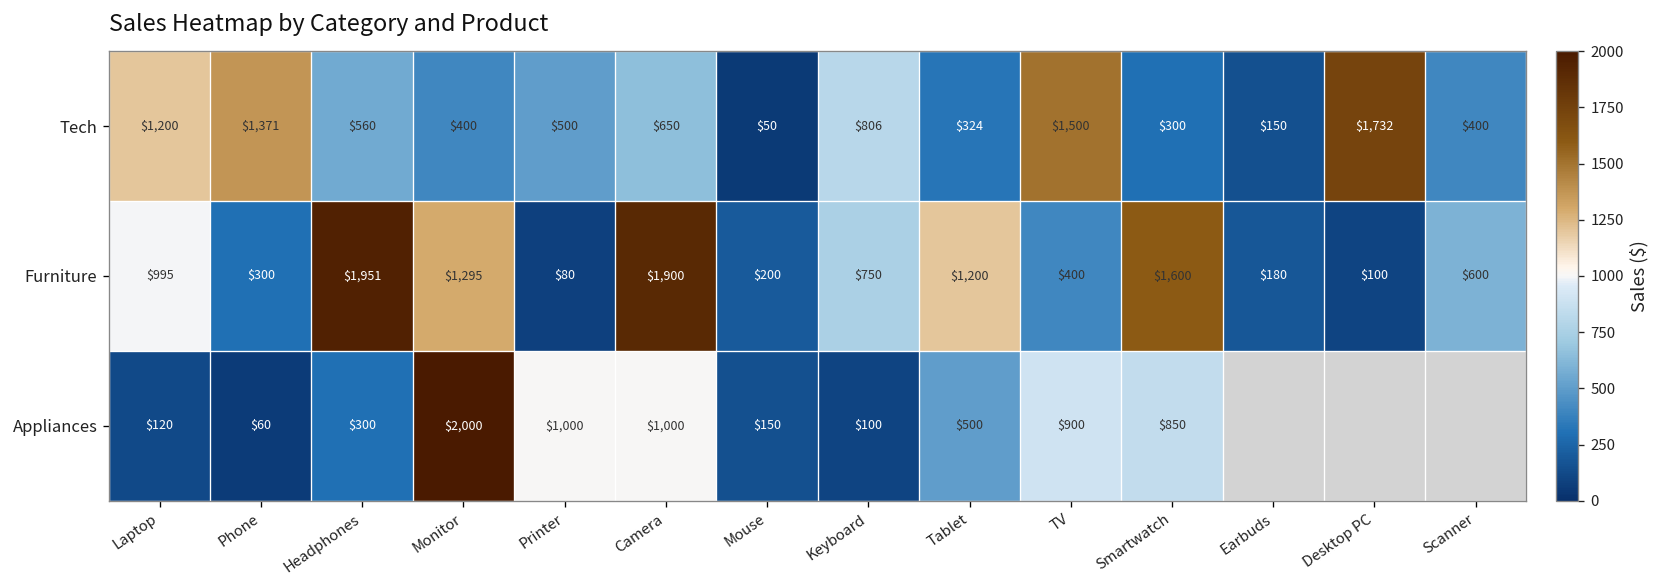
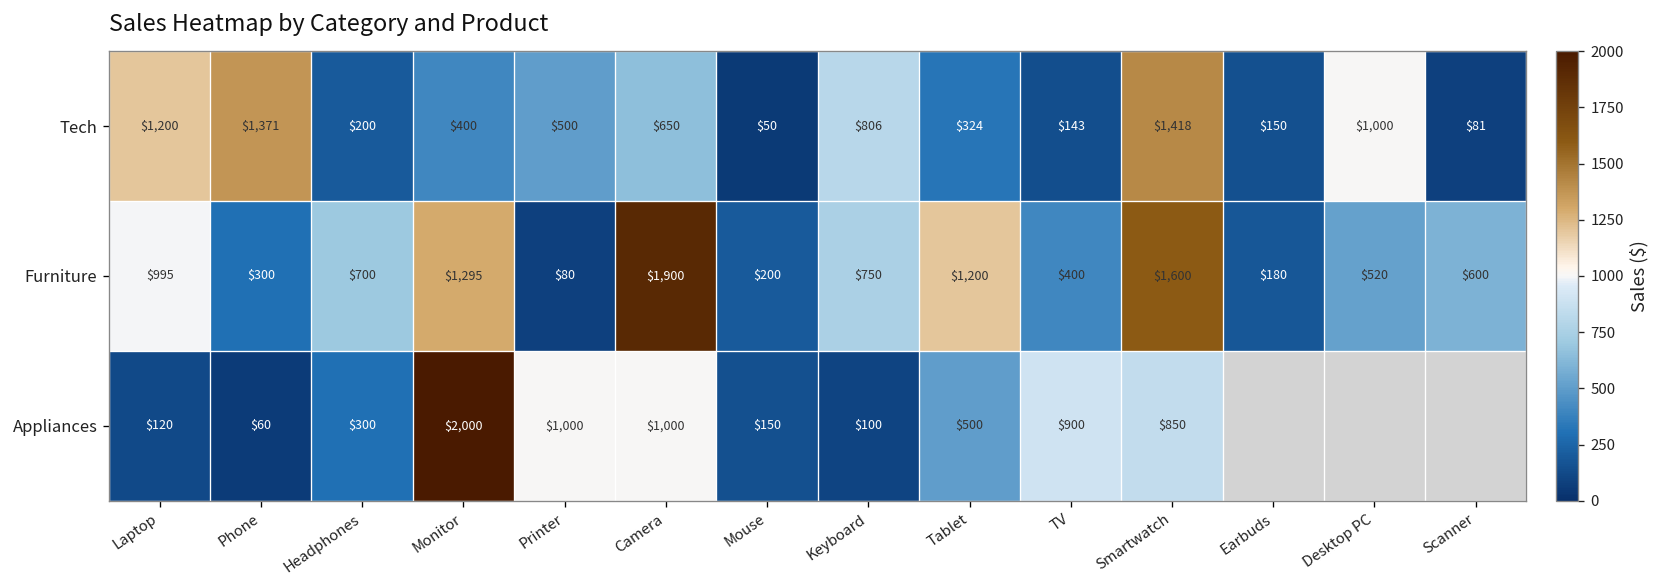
Tech, Headphones: $560 -> $200
Tech, TV: $1,500 -> $143
Tech, Smartwatch: $300 -> $1,418
Tech, Desktop PC: $1,732 -> $1,000
Tech, Scanner: $400 -> $81
Furniture, Headphones: $1,951 -> $700
Furniture, Desktop PC: $100 -> $520
